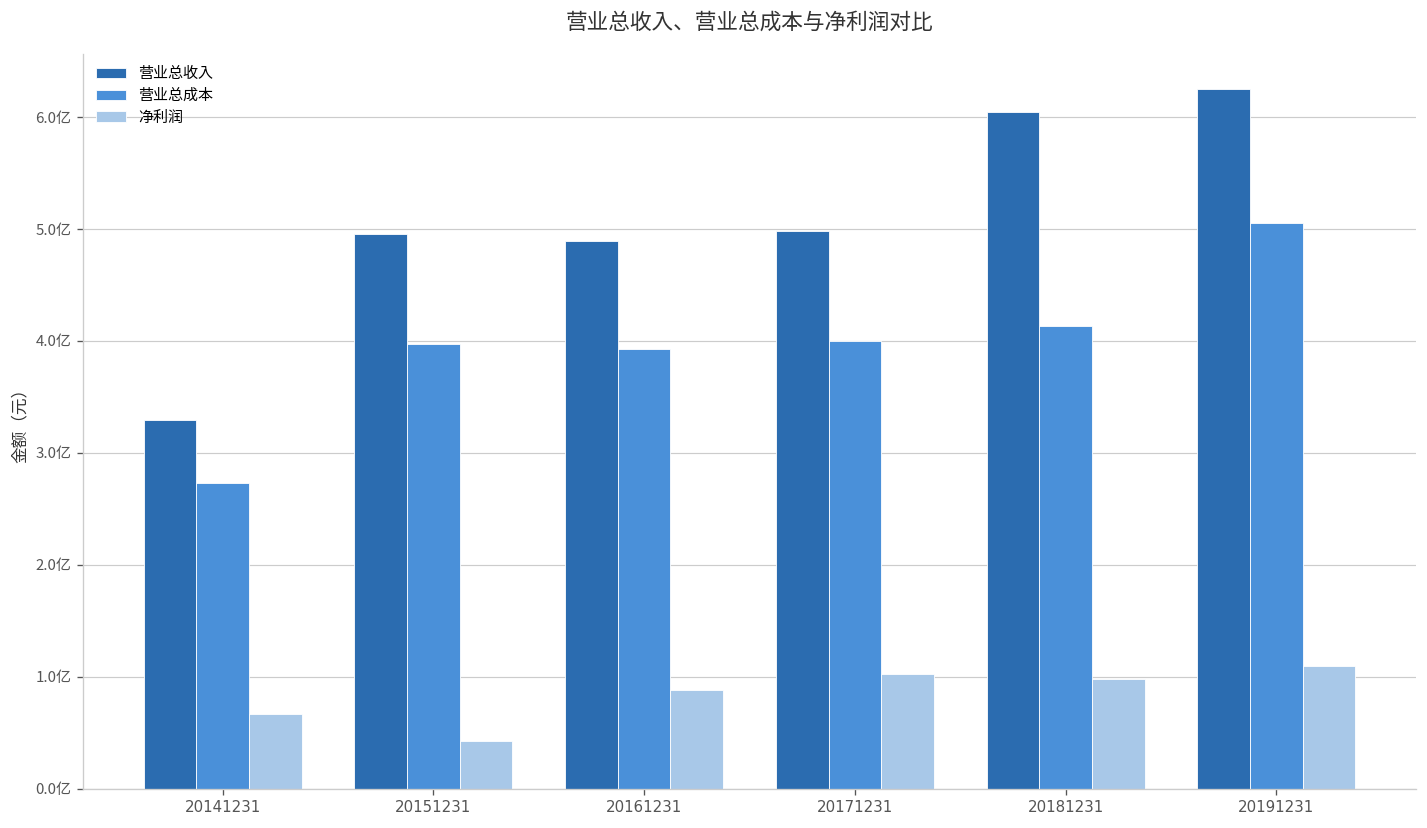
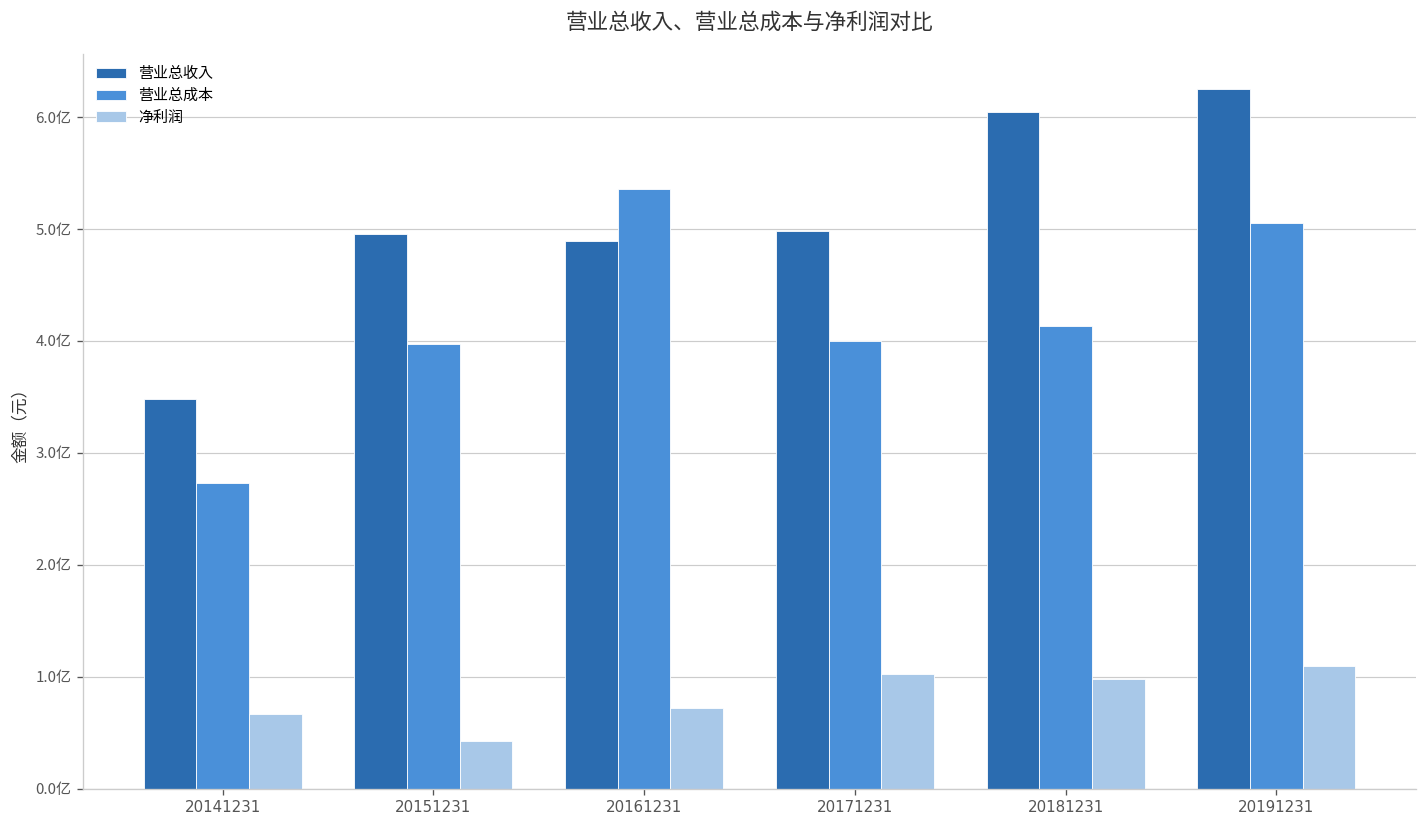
营业总收入, 20141231: 3.3亿 -> 3.5亿
营业总成本, 20161231: 3.9亿 -> 5.4亿
净利润, 20161231: 0.9亿 -> 0.7亿
